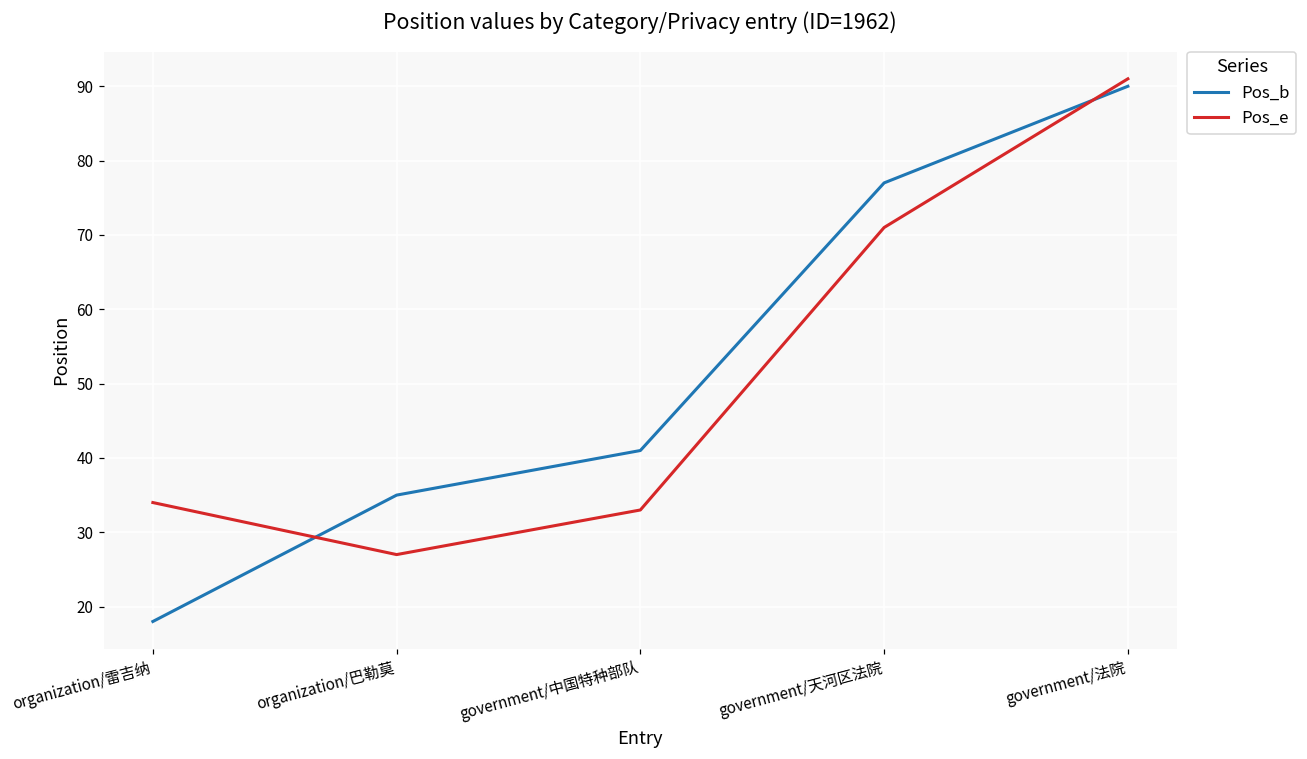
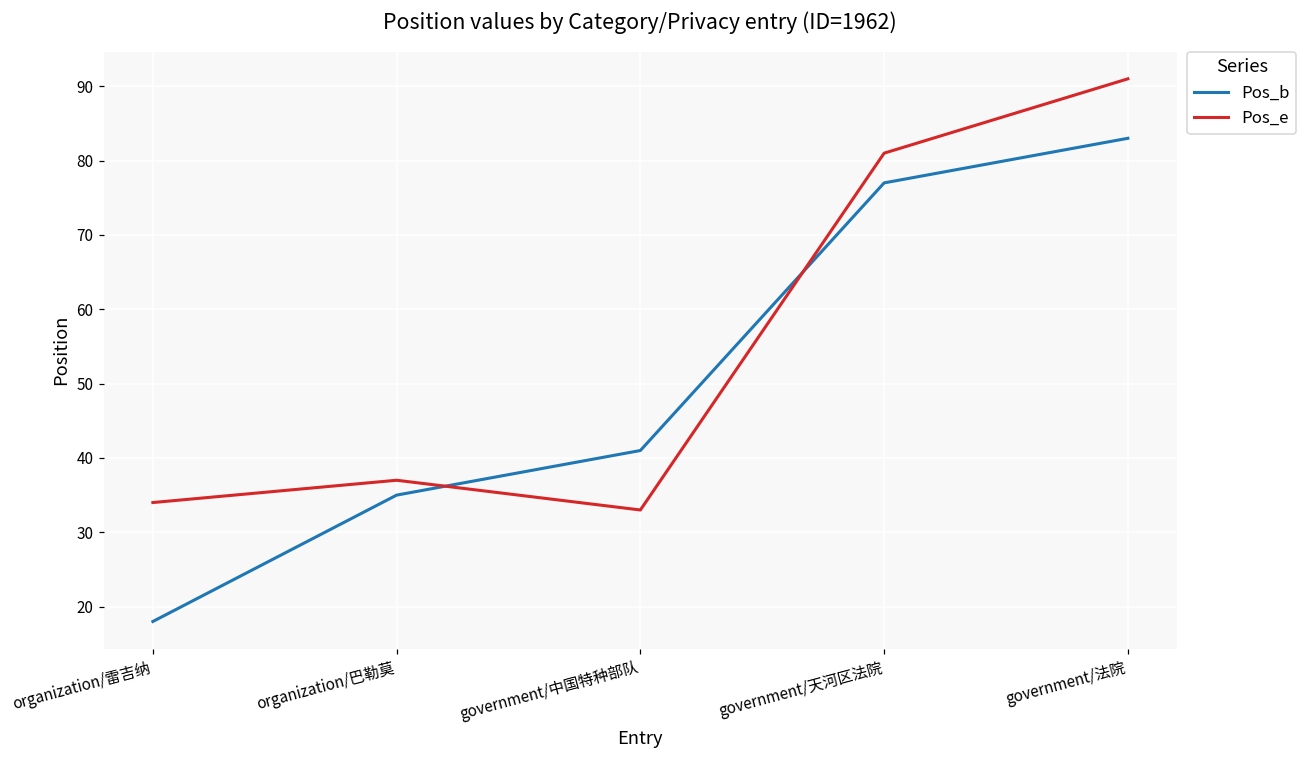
Pos_e, organization/巴勒莫: 27 -> 37
Pos_e, government/天河区法院: 71 -> 81
Pos_b, government/法院: 90 -> 83
